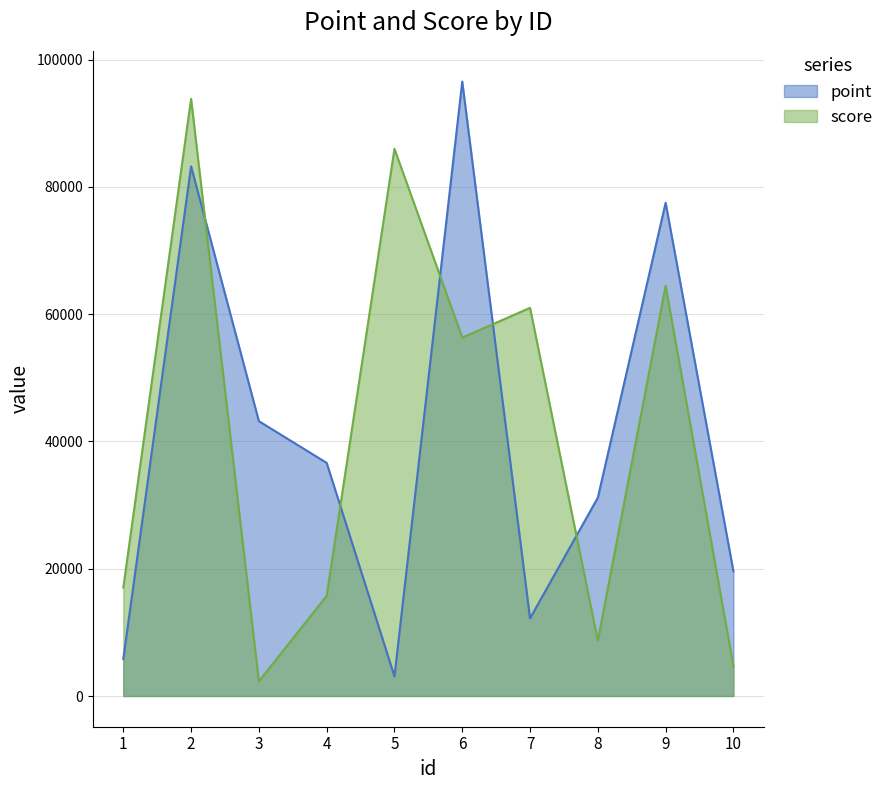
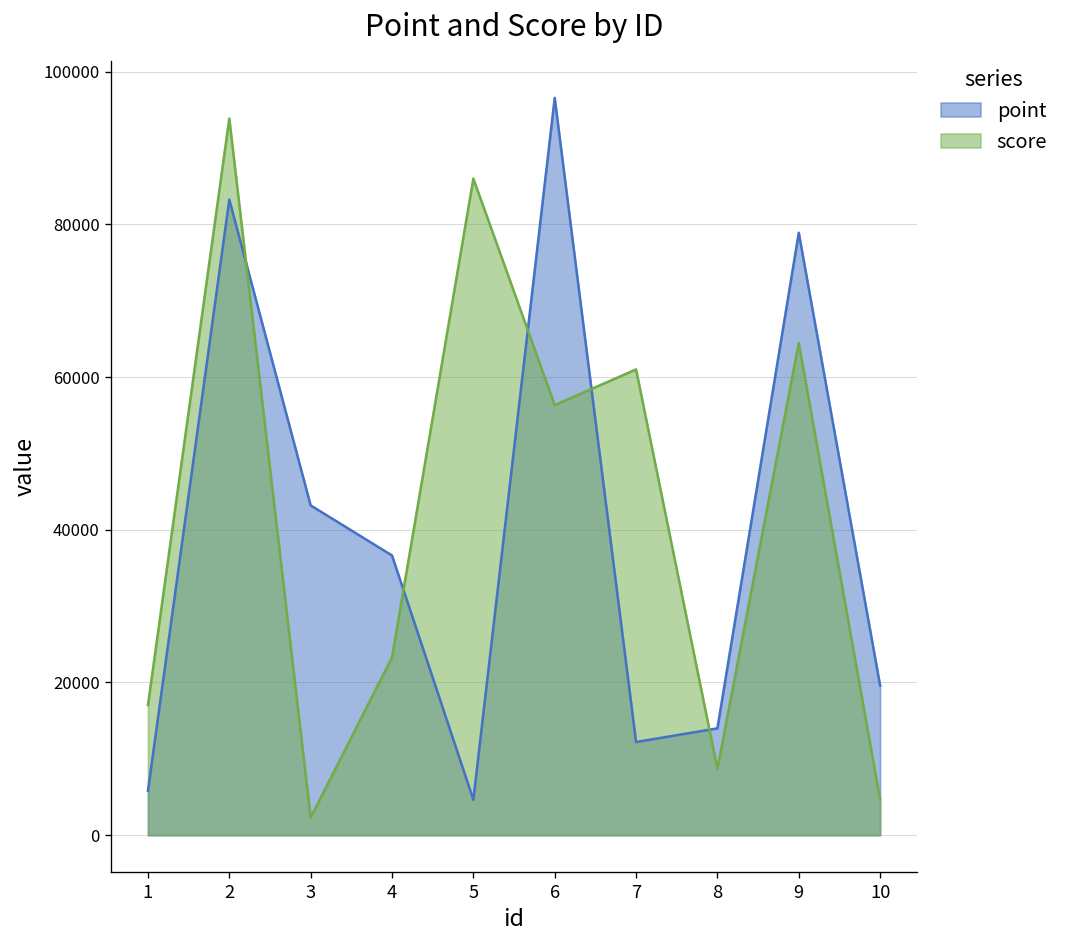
score, 4: 16000 -> 23000
point, 5: 3000 -> 5000
point, 8: 31000 -> 14000
point, 9: 78000 -> 79000
